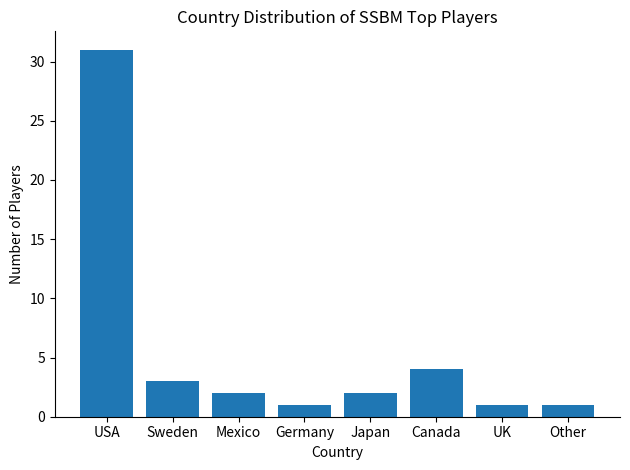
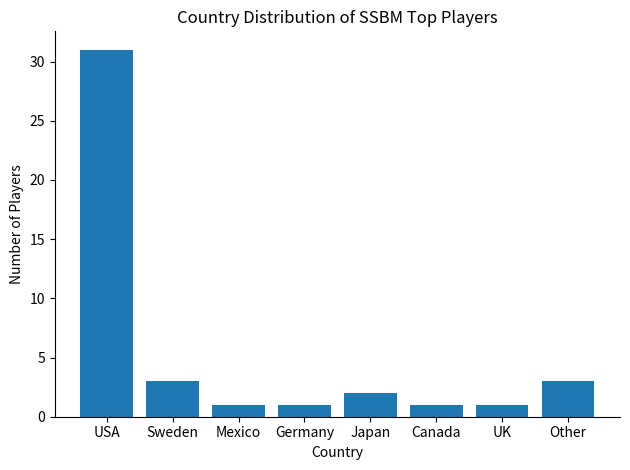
Mexico: 2 -> 1
Canada: 4 -> 1
Other: 1 -> 3
